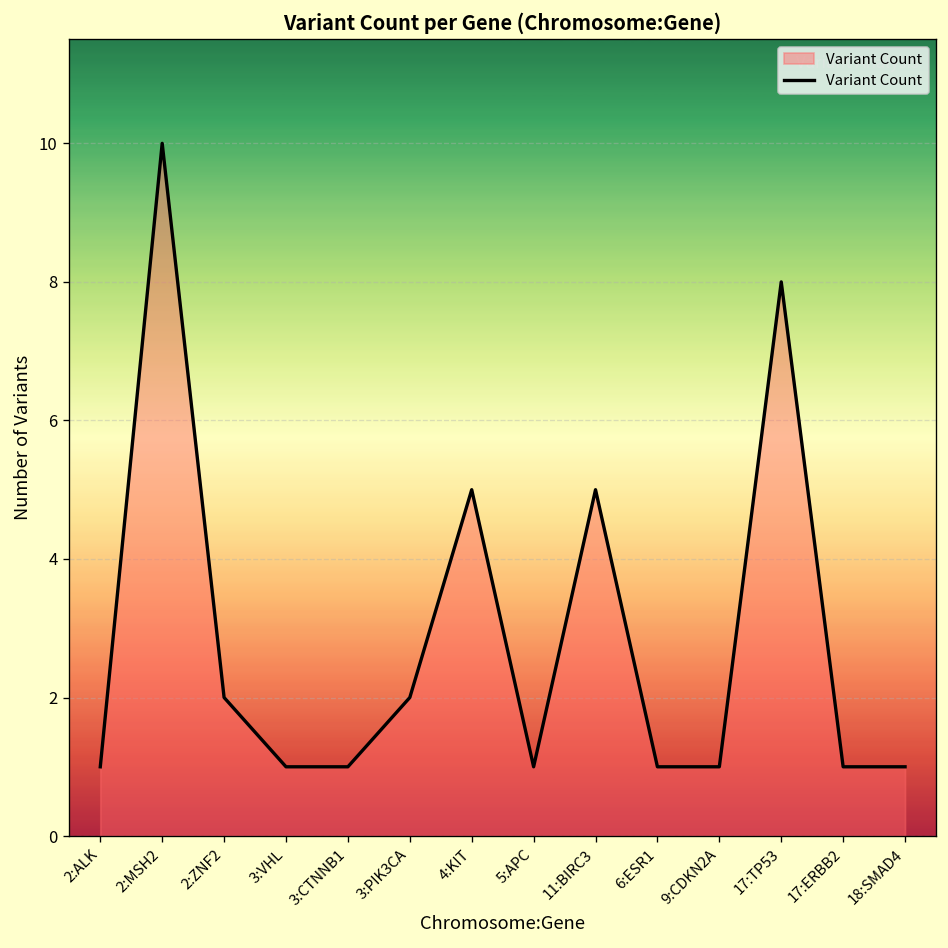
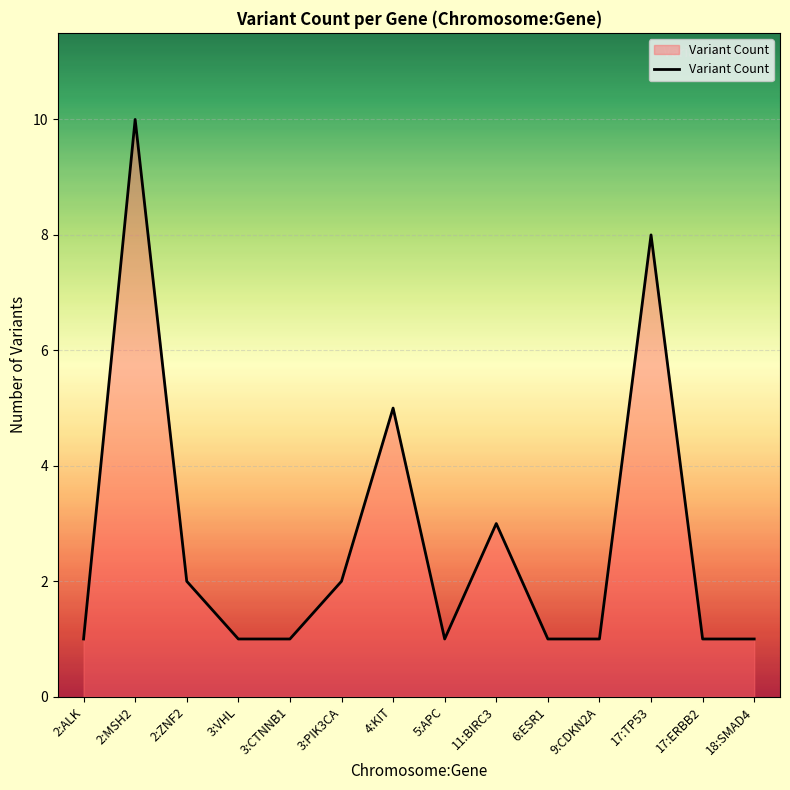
11:BIRC3: 5 -> 3
